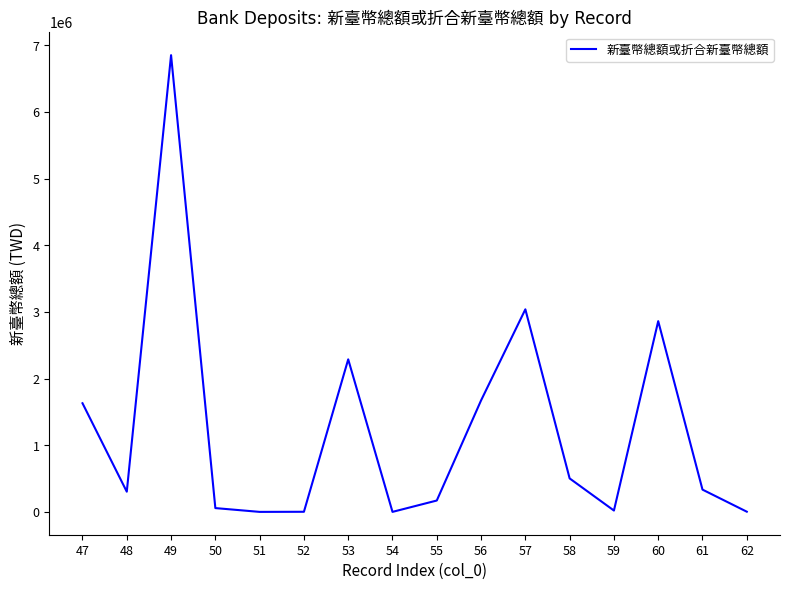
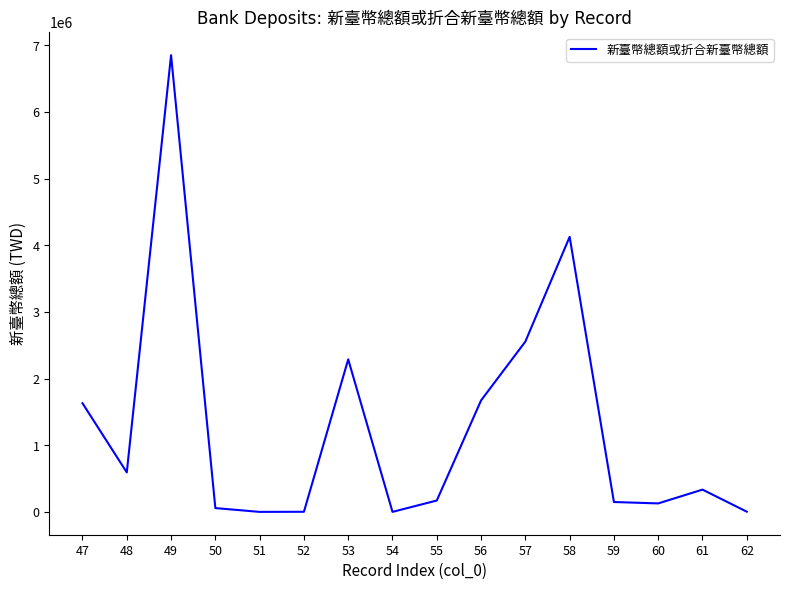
48: 300000 -> 600000
57: 3000000 -> 2600000
58: 500000 -> 4100000
59: 0 -> 100000
60: 2900000 -> 100000
